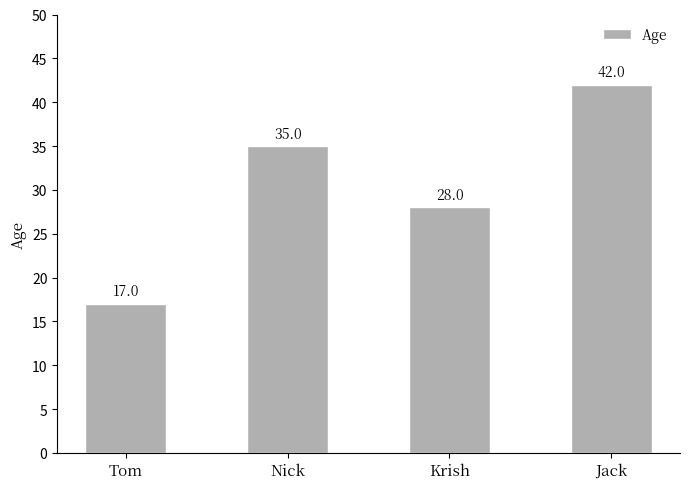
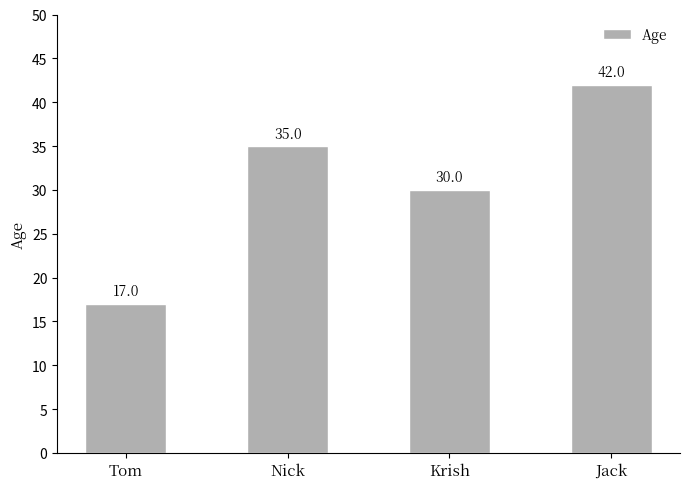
Krish: 28.0 -> 30.0
